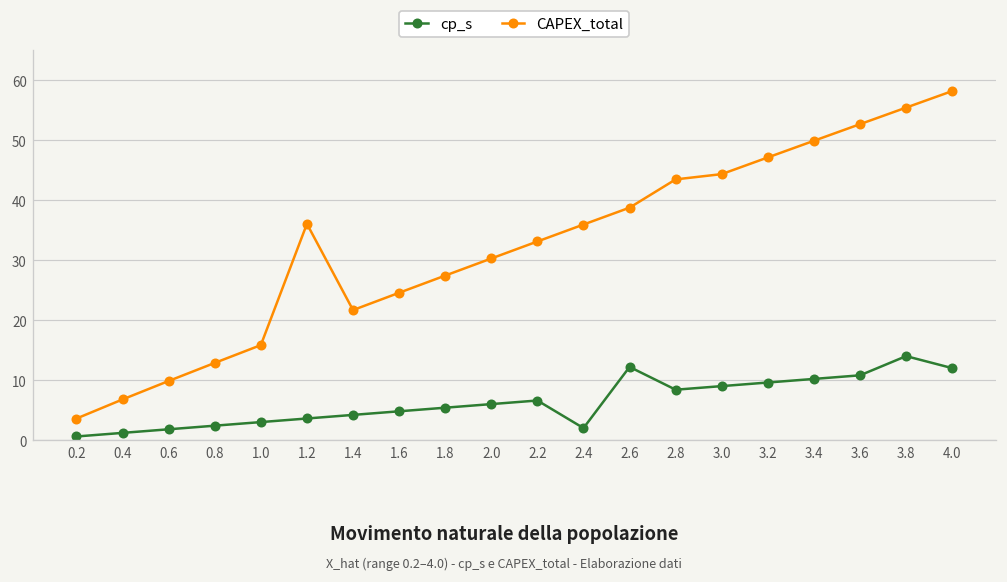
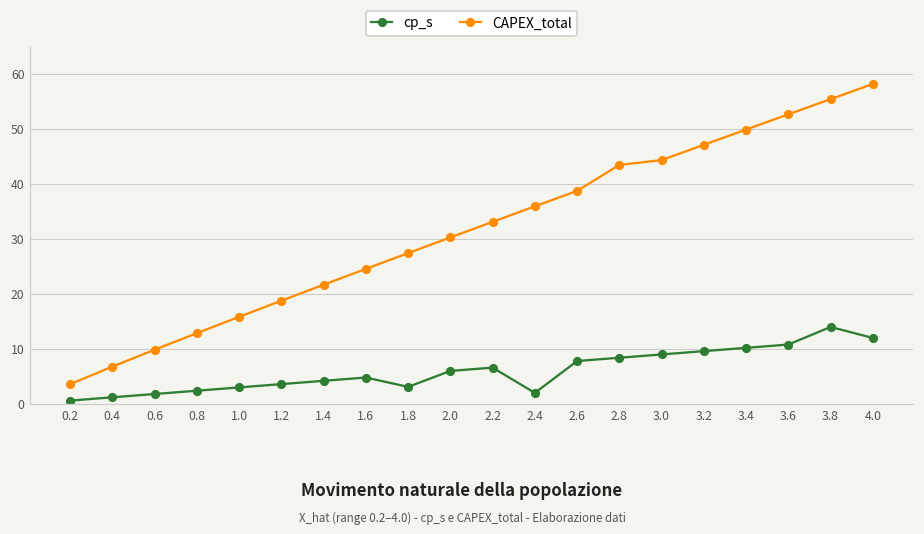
CAPEX_total, 1.2: 36 -> 19
cp_s, 1.8: 5 -> 3
cp_s, 2.6: 12 -> 8
